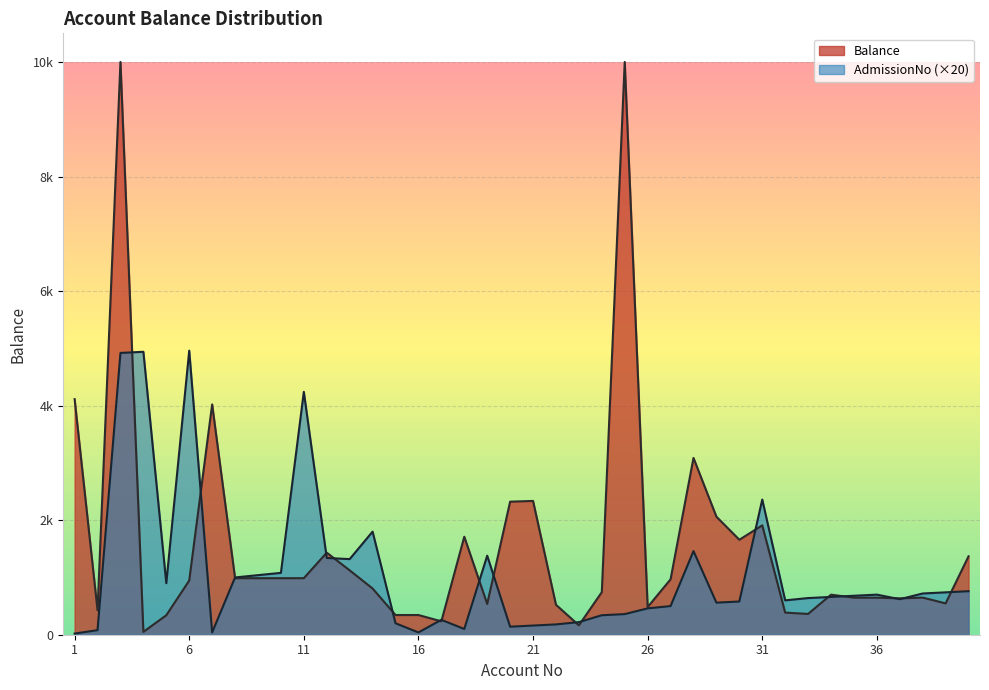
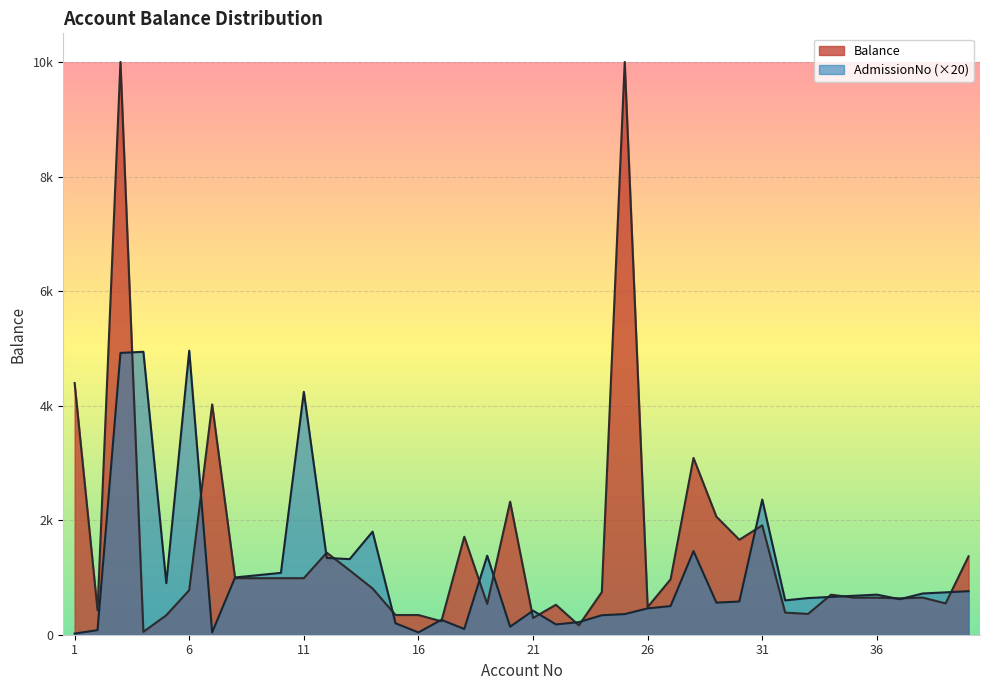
Balance, 1: 4100 -> 4400
Balance, 6: 900 -> 800
Balance, 21: 2300 -> 300
AdmissionNo (×20), 21: 200 -> 400
